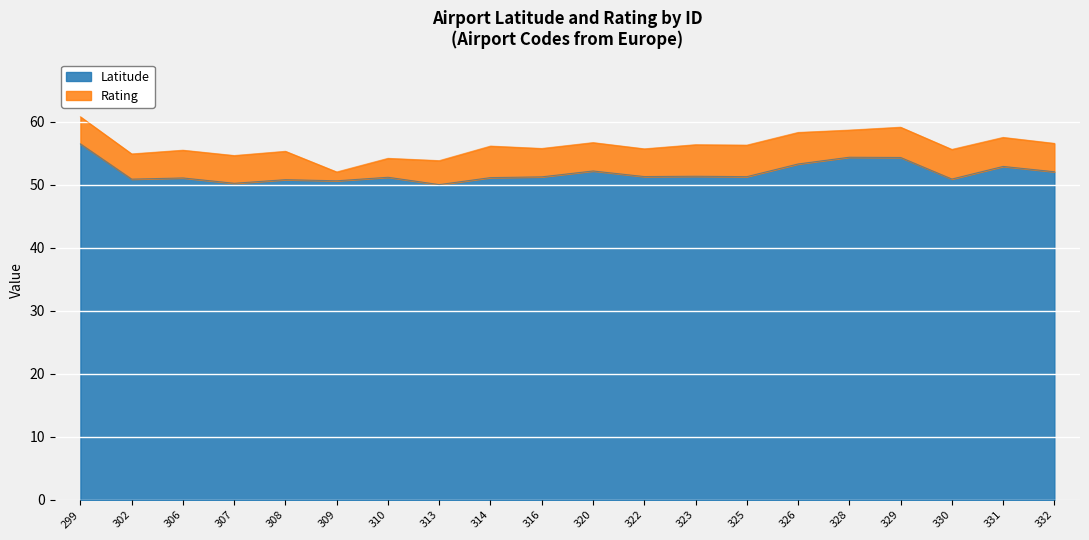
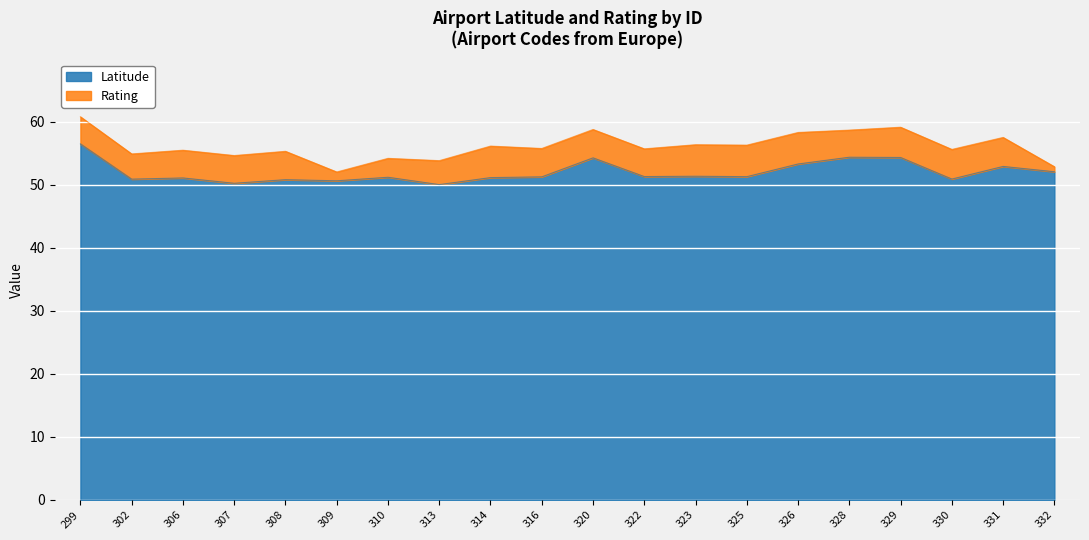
Latitude, 320: 52 -> 54
Rating, 332: 5 -> 1
